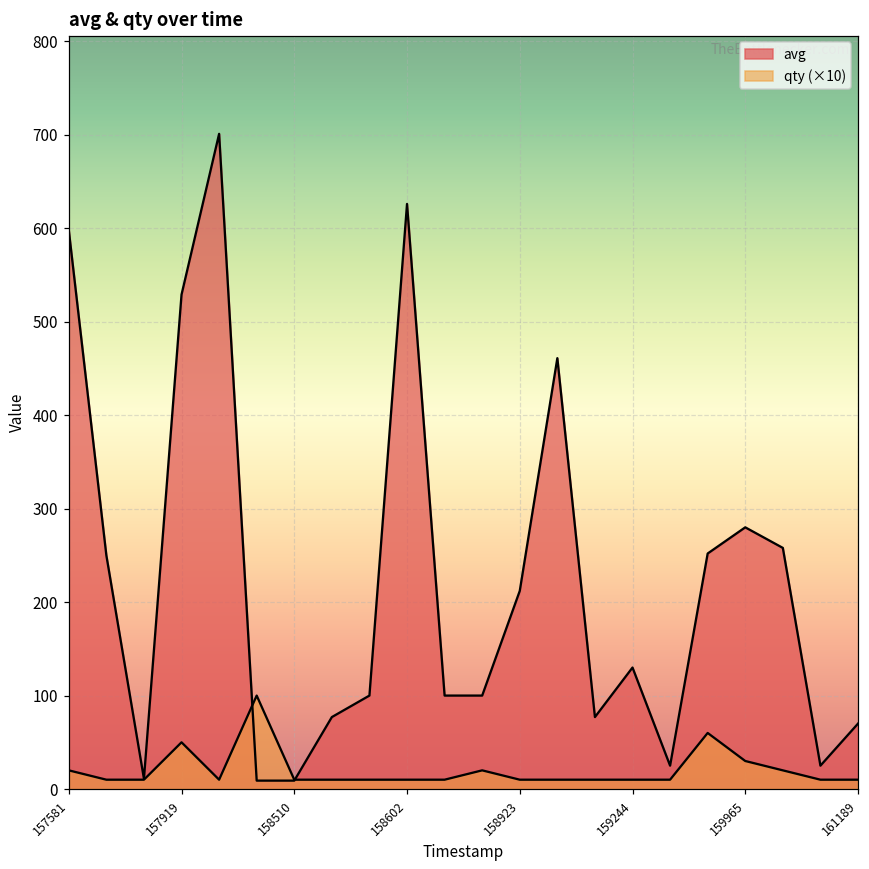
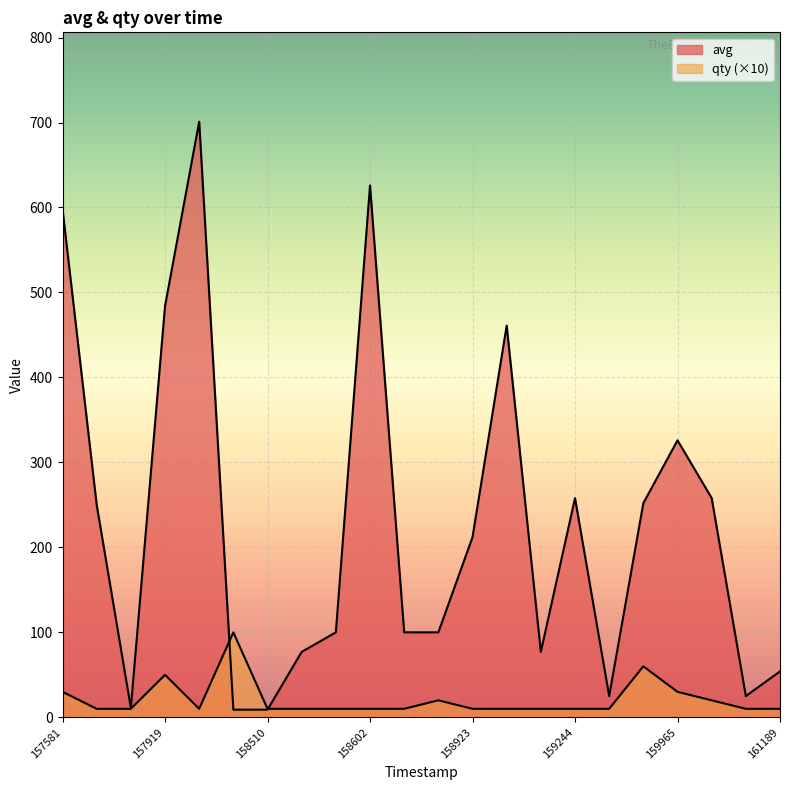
qty (×10), 157581: 20 -> 30
avg, 157919: 530 -> 480
avg, 159244: 130 -> 260
avg, 159965: 280 -> 330
avg, 161189: 70 -> 50
